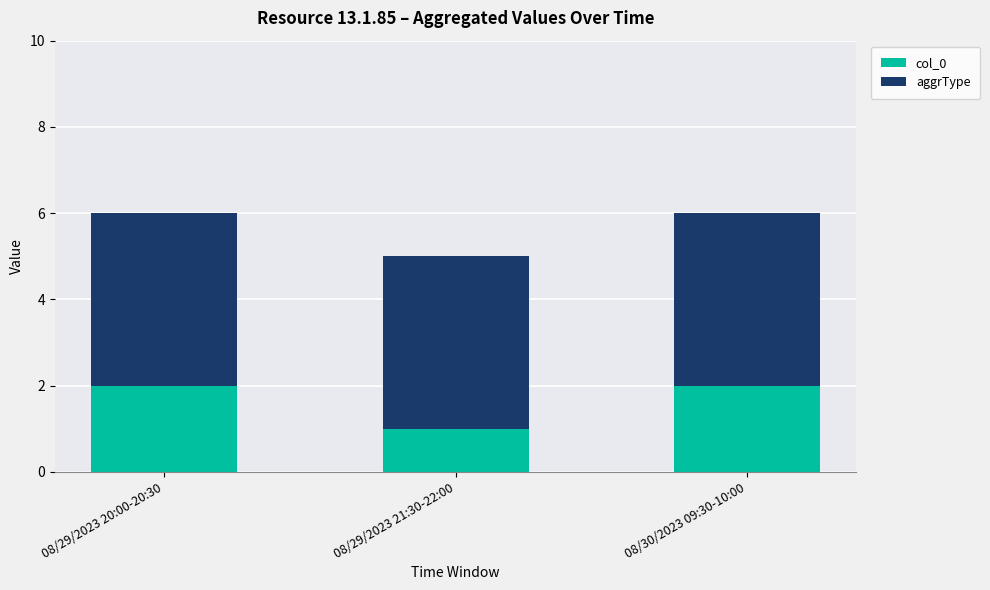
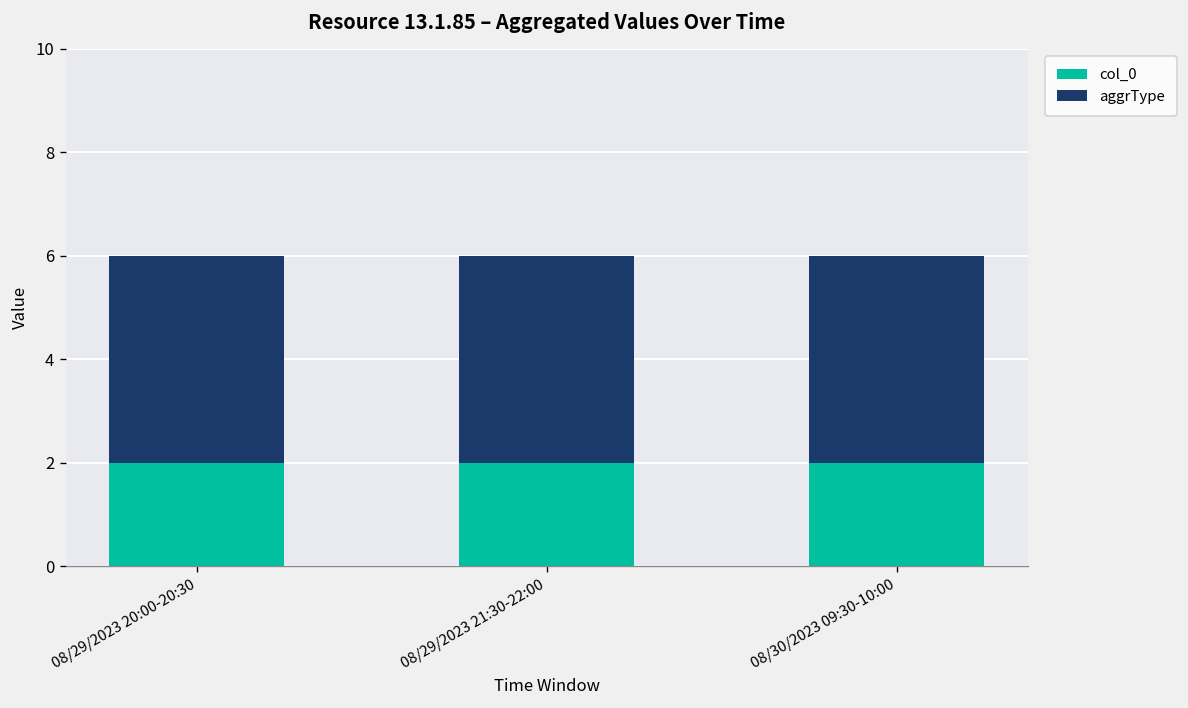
col_0, 08/29/2023 21:30-22:00: 1 -> 2
